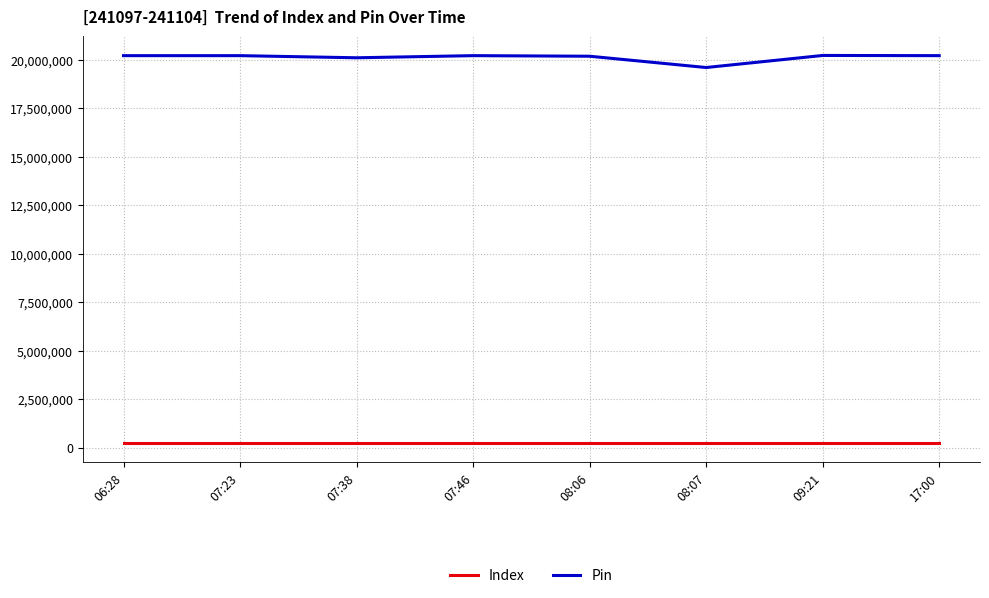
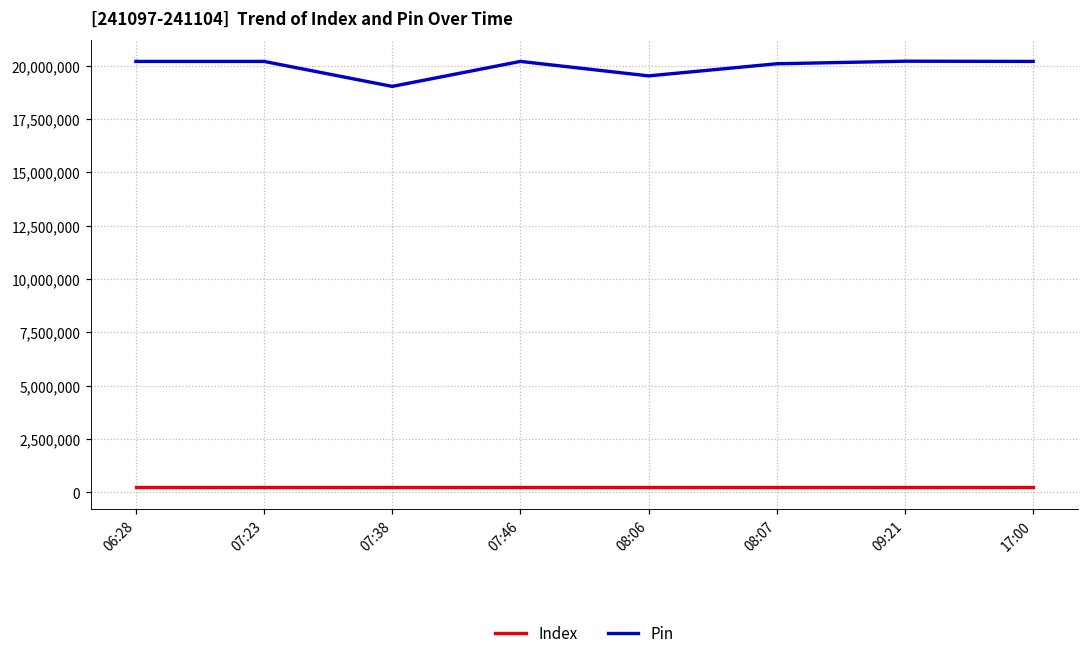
Pin, 07:38: 20,100,000 -> 19,000,000
Pin, 08:06: 20,200,000 -> 19,500,000
Pin, 08:07: 19,600,000 -> 20,100,000
